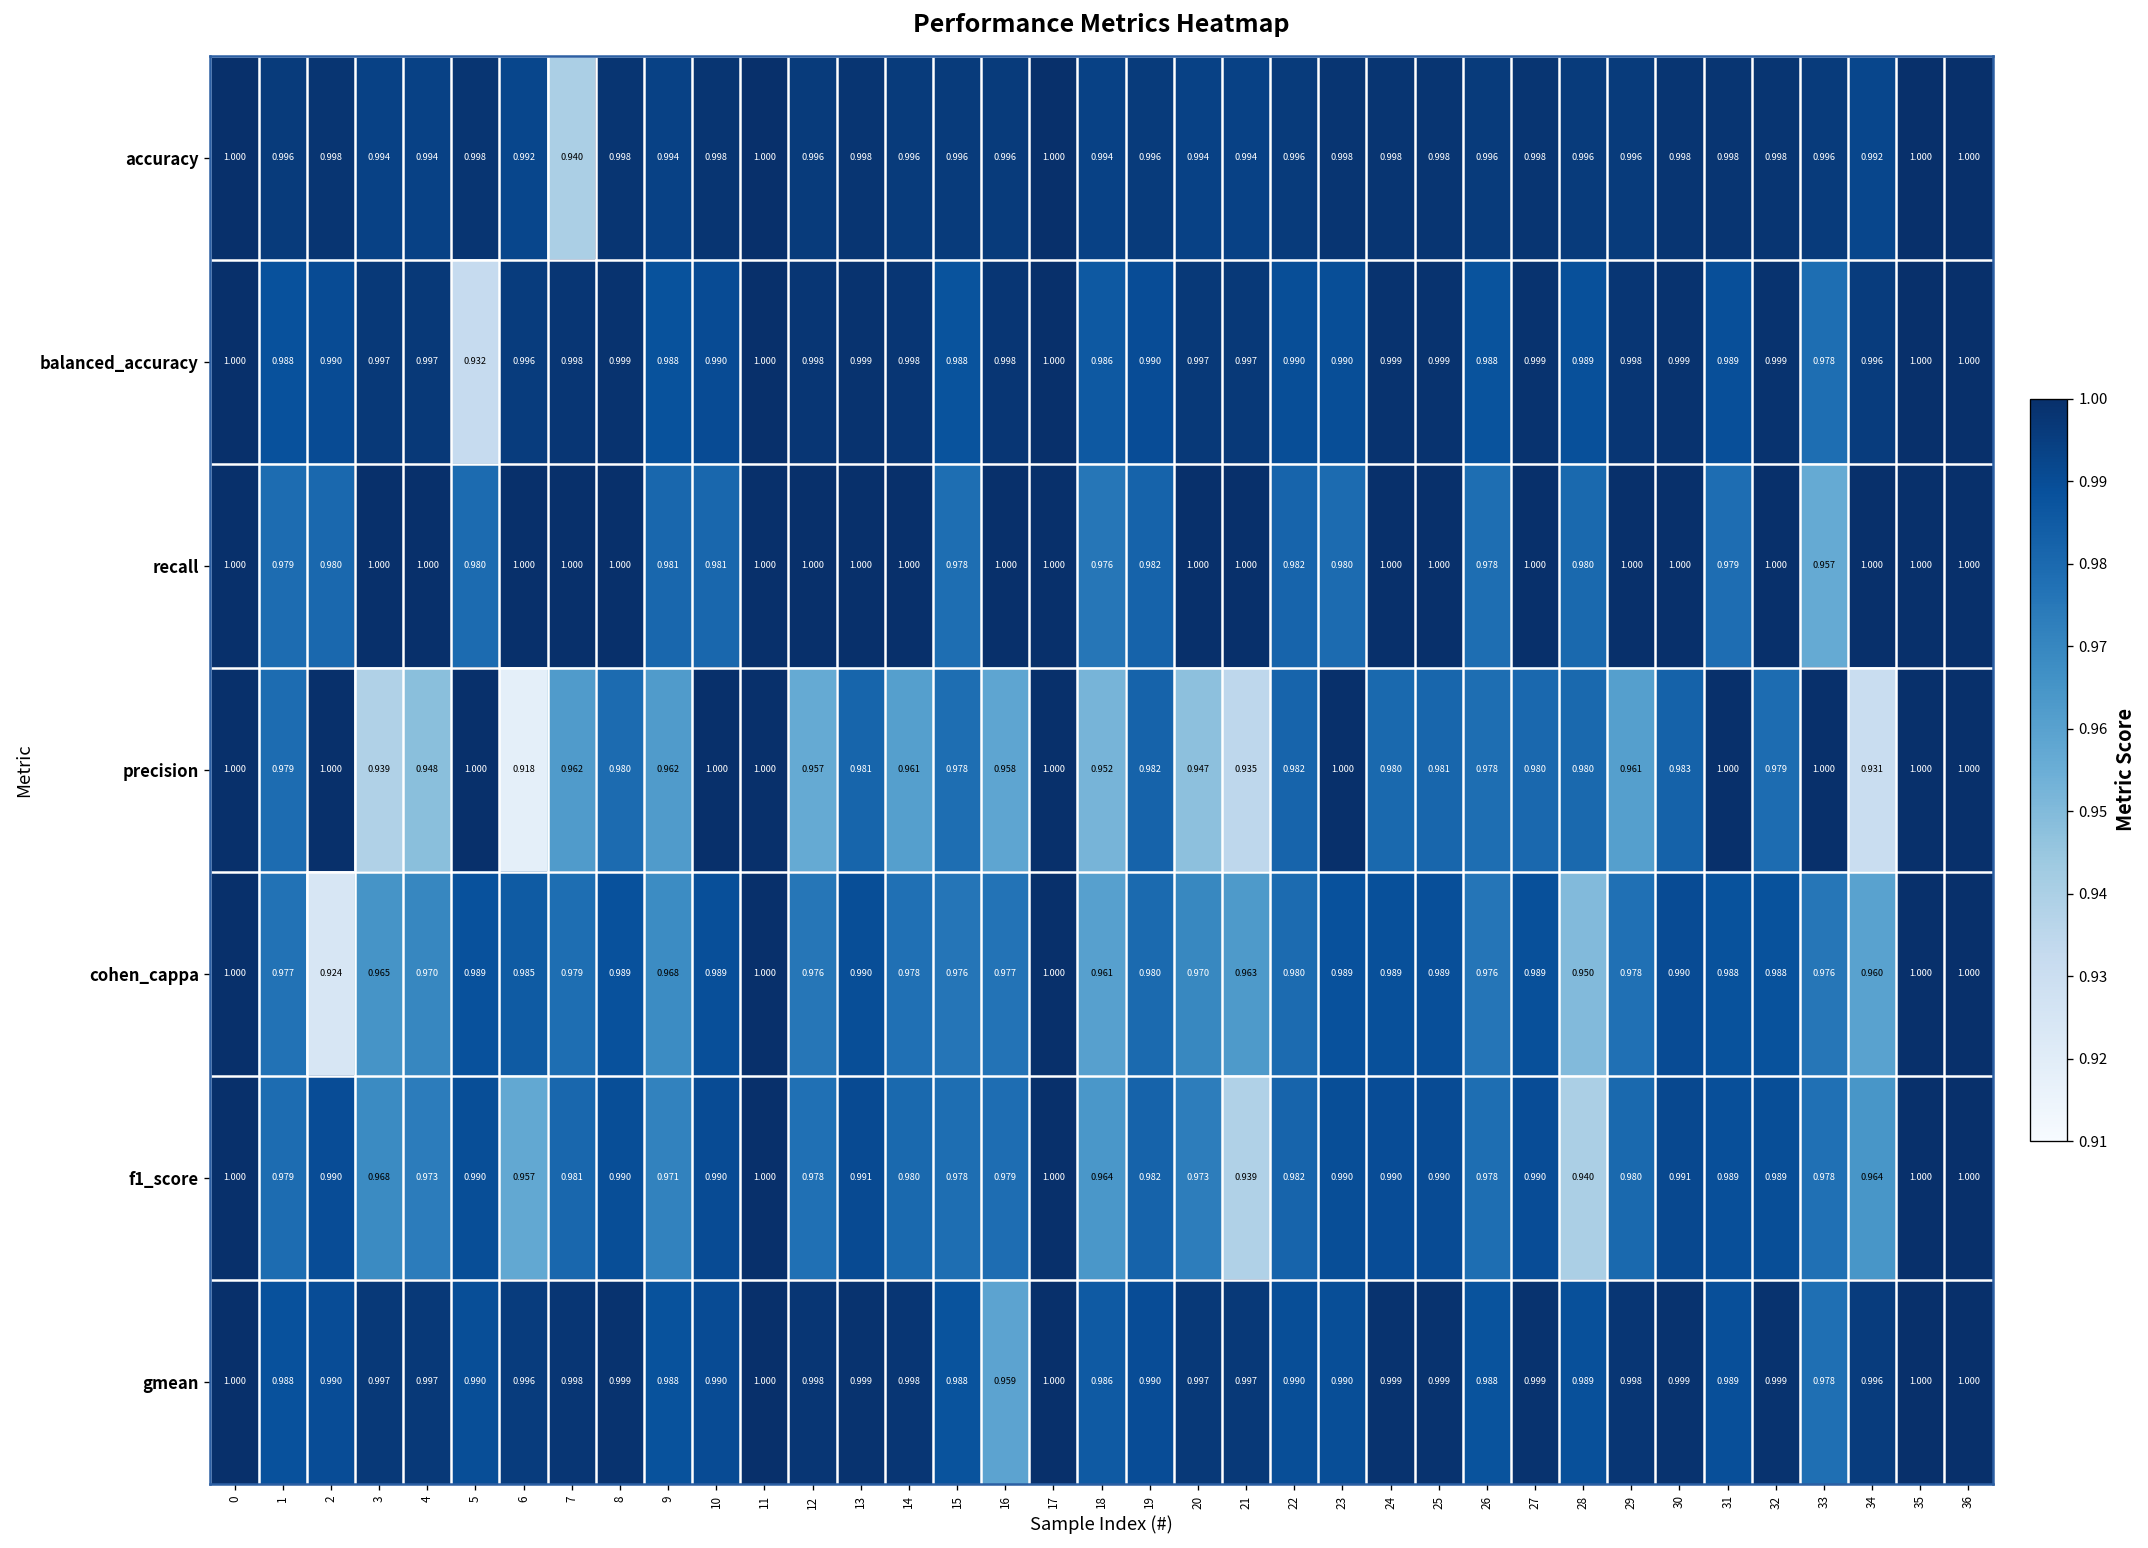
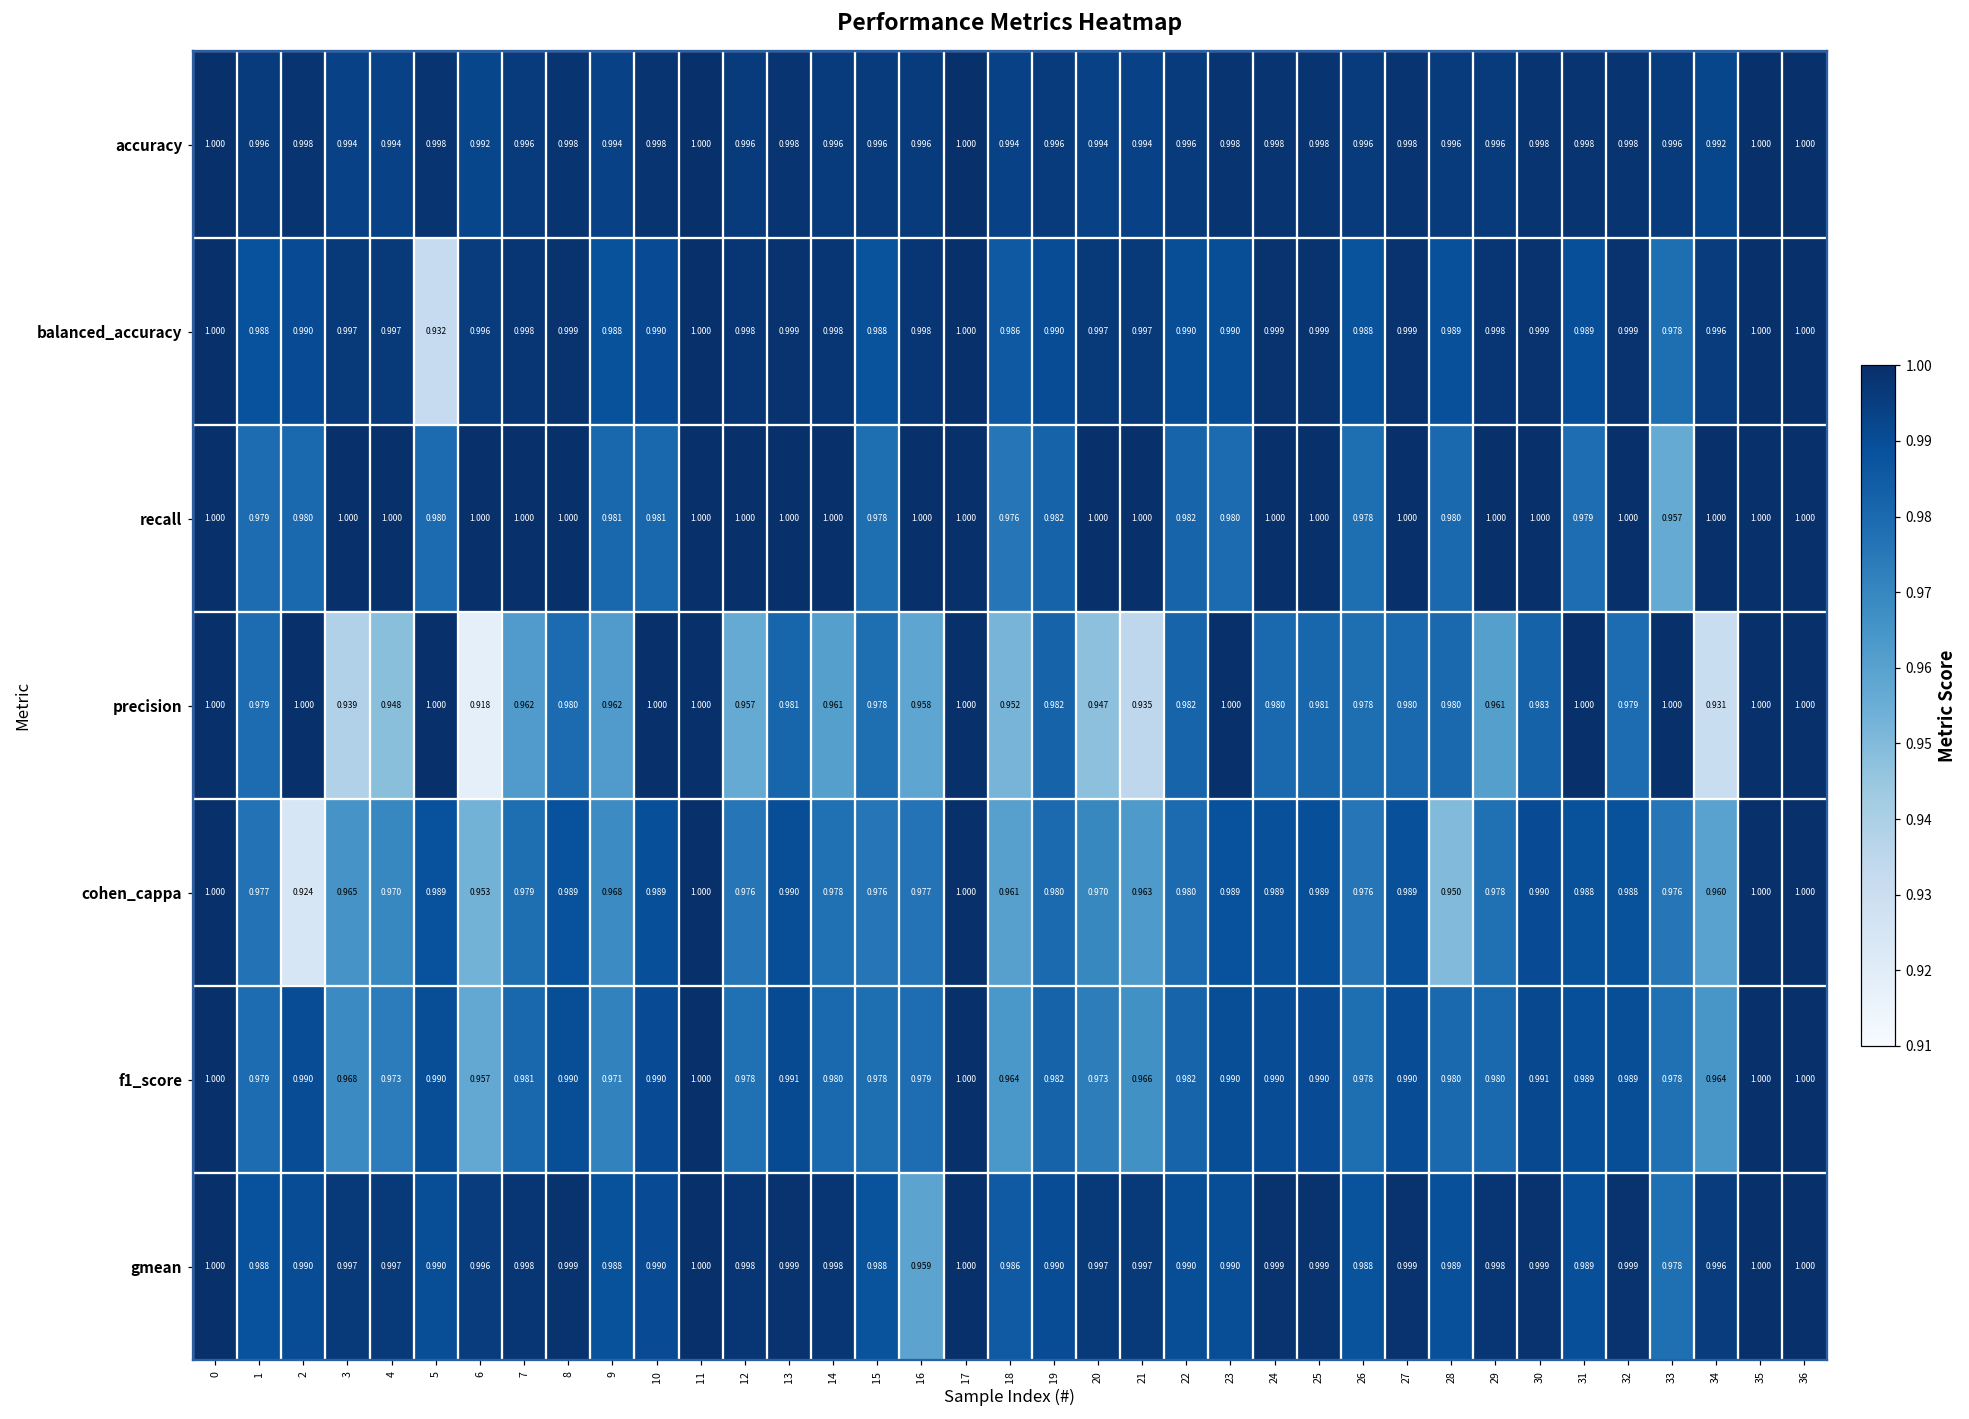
accuracy, 7: 0.940 -> 0.996
cohen_cappa, 6: 0.985 -> 0.953
f1_score, 21: 0.939 -> 0.966
f1_score, 28: 0.940 -> 0.980
